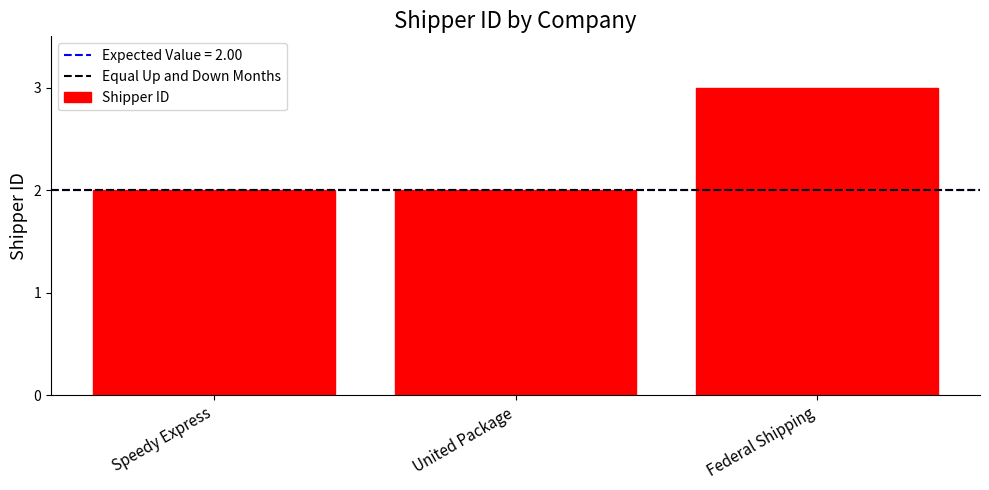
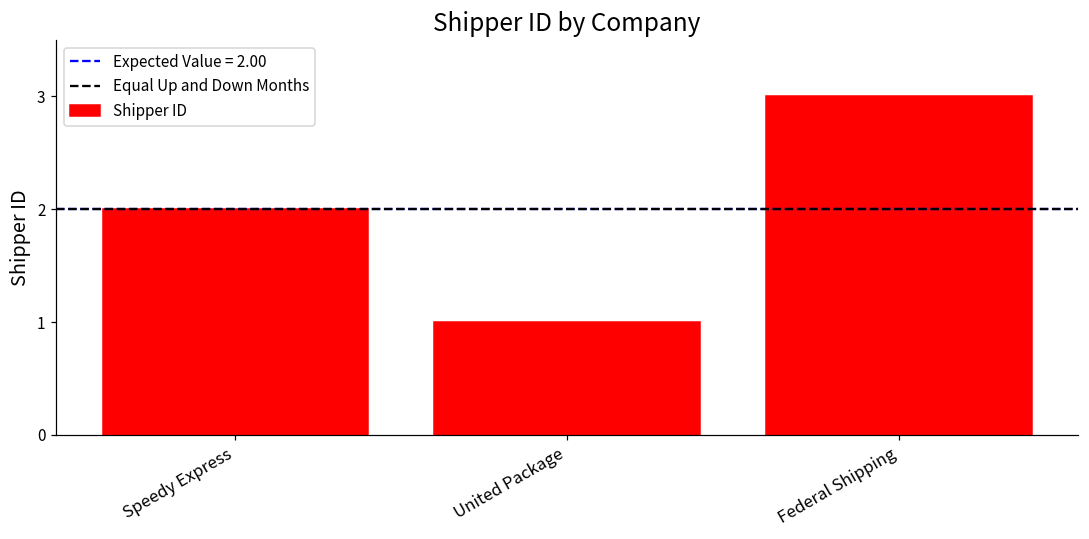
United Package: 2 -> 1
